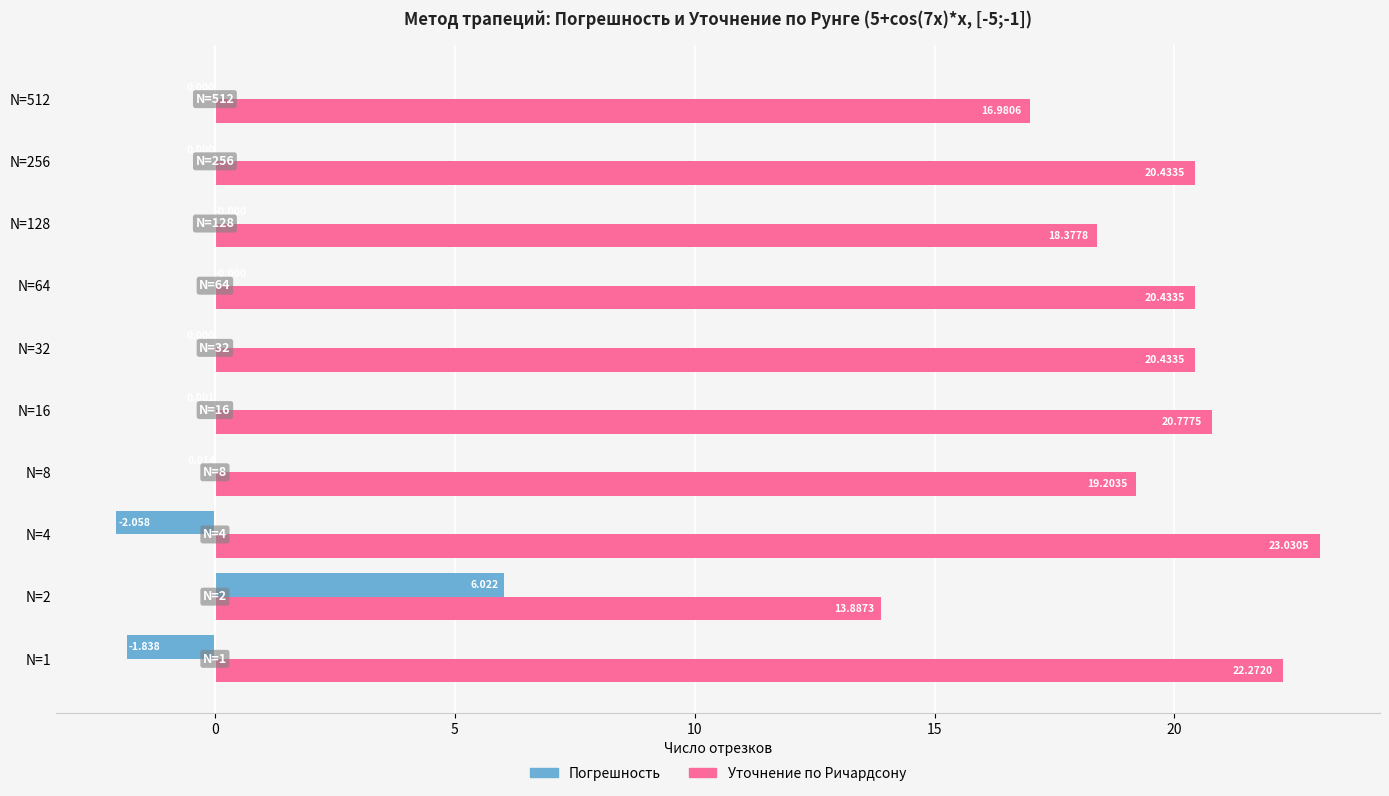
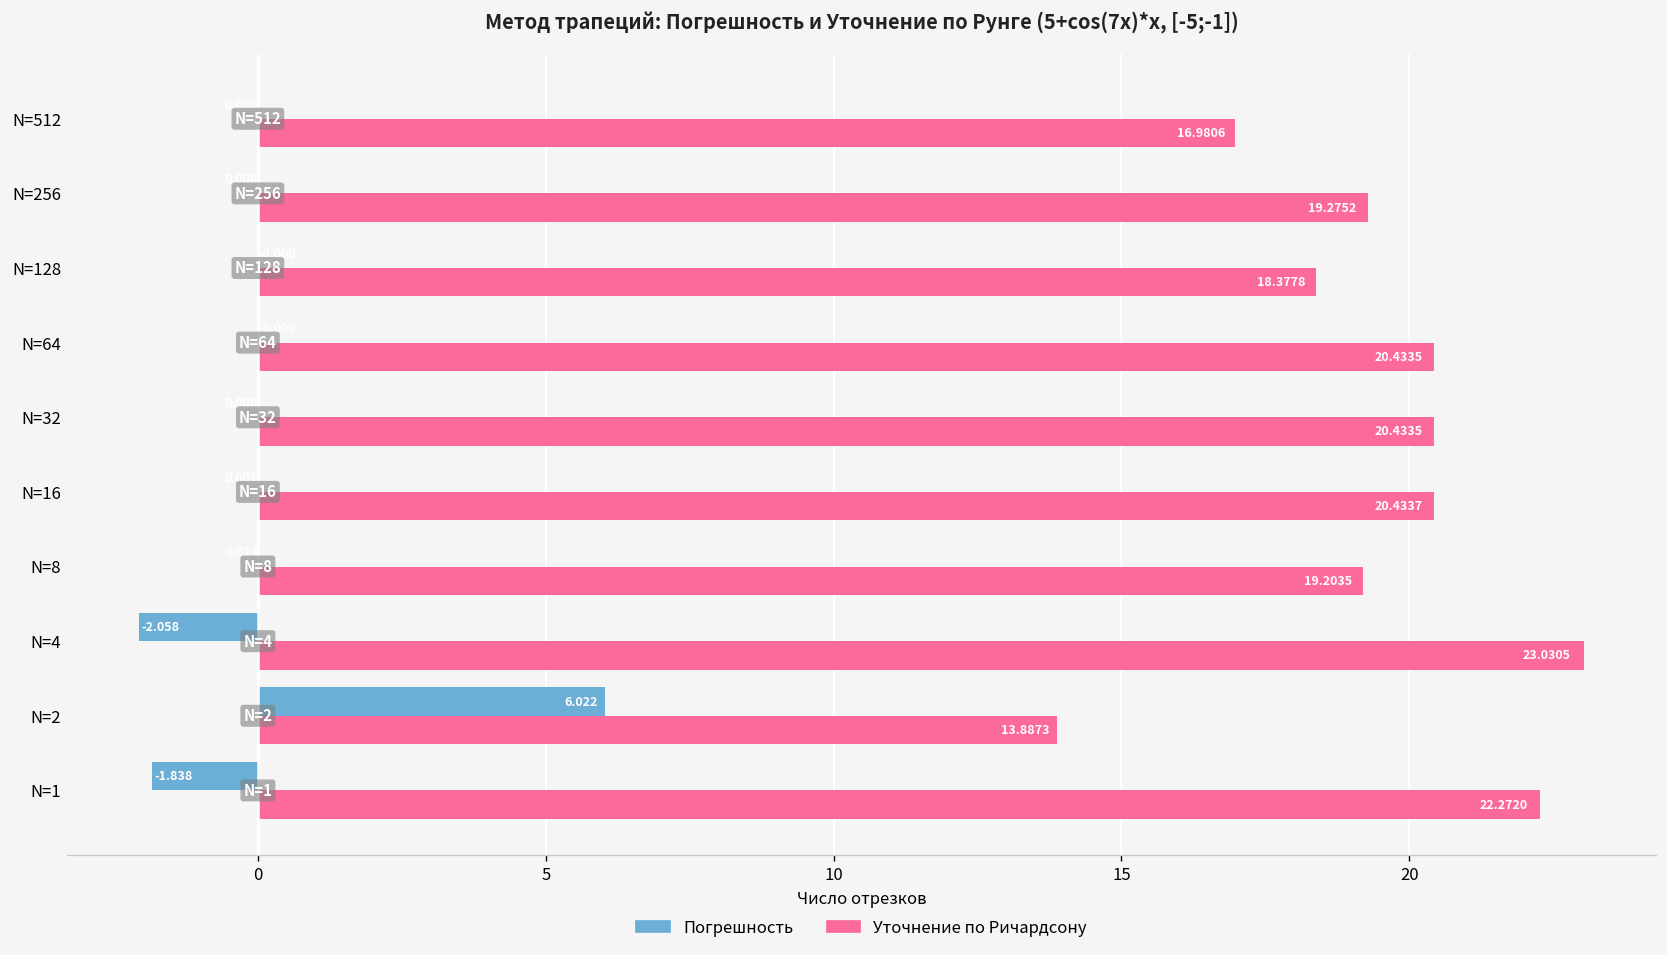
Уточнение по Ричардсону, N=256: 20.4335 -> 19.2752
Уточнение по Ричардсону, N=16: 20.7775 -> 20.4337
